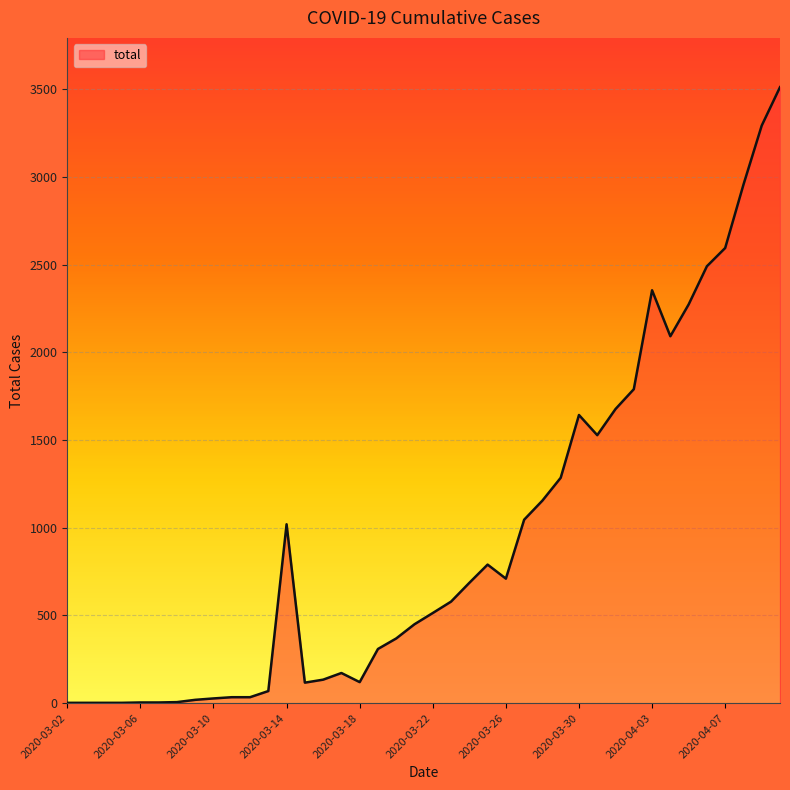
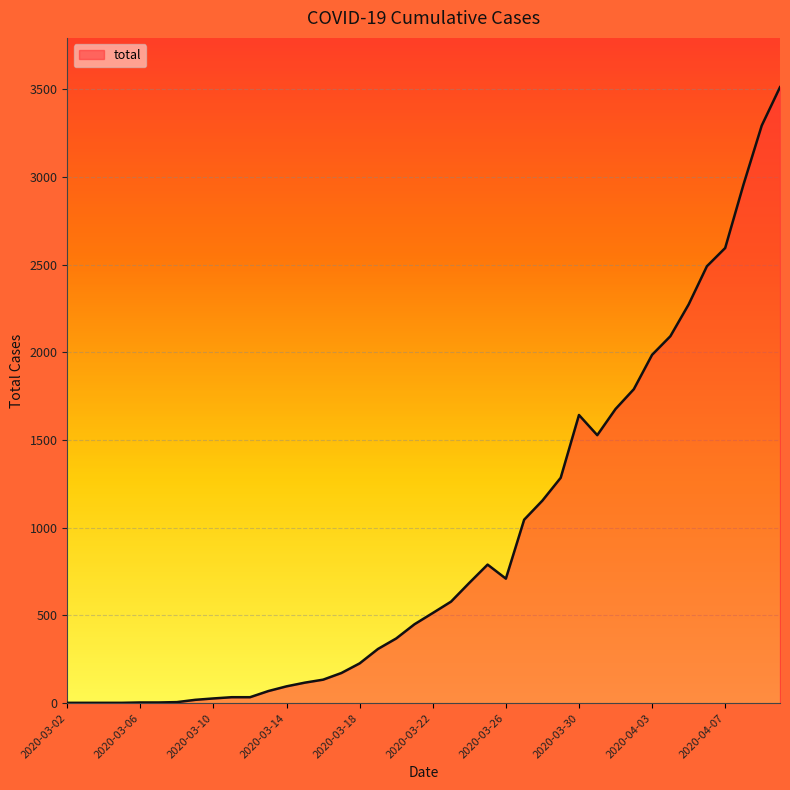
2020-03-14: 1020 -> 100
2020-03-18: 120 -> 230
2020-04-03: 2350 -> 1990
